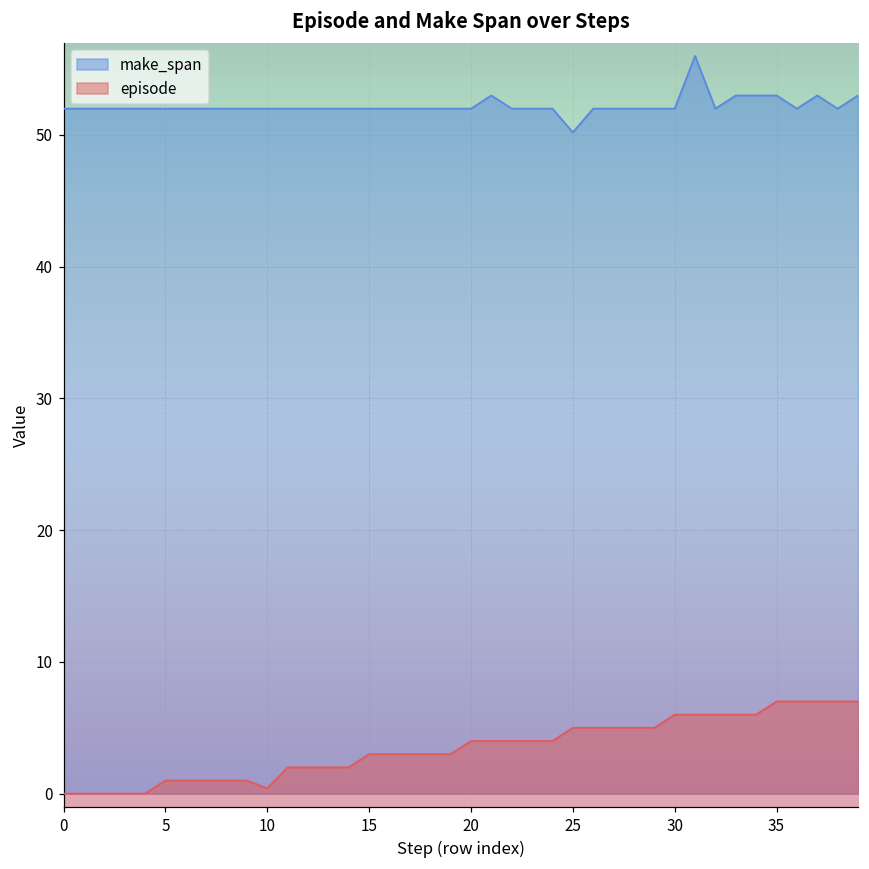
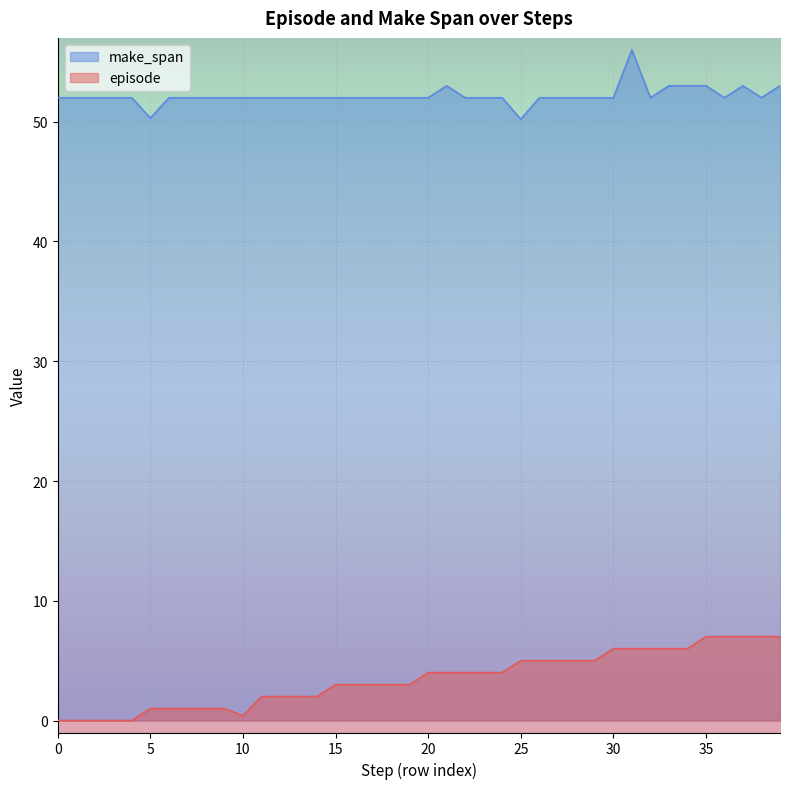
make_span, 5: 52.0 -> 50.3
